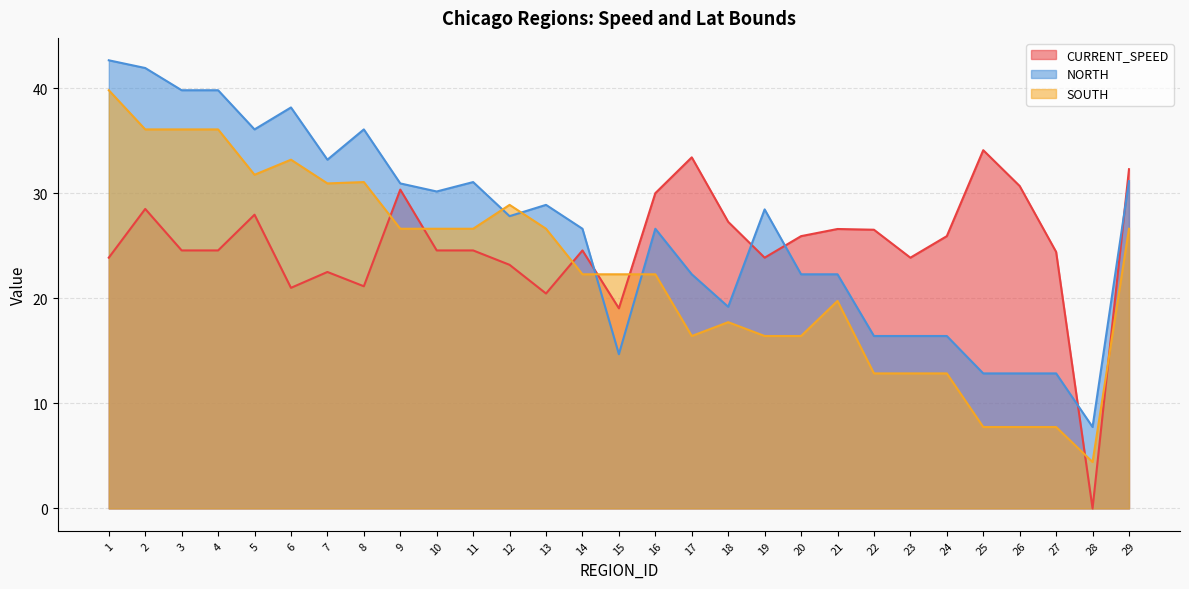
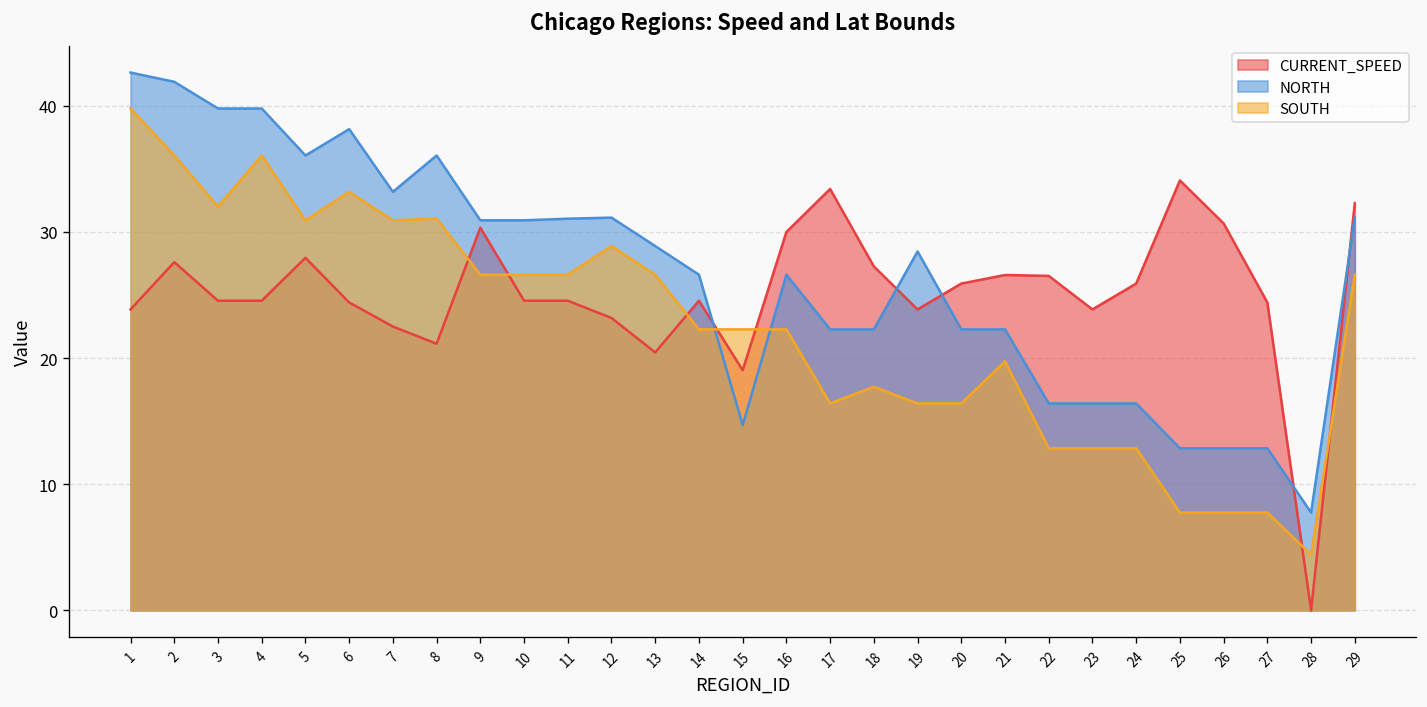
CURRENT_SPEED, 2: 28.5 -> 27.6
SOUTH, 3: 36.1 -> 32.0
SOUTH, 5: 31.8 -> 30.9
CURRENT_SPEED, 6: 21.0 -> 24.4
NORTH, 10: 30.2 -> 30.9
NORTH, 12: 27.8 -> 31.1
NORTH, 18: 19.2 -> 22.3
